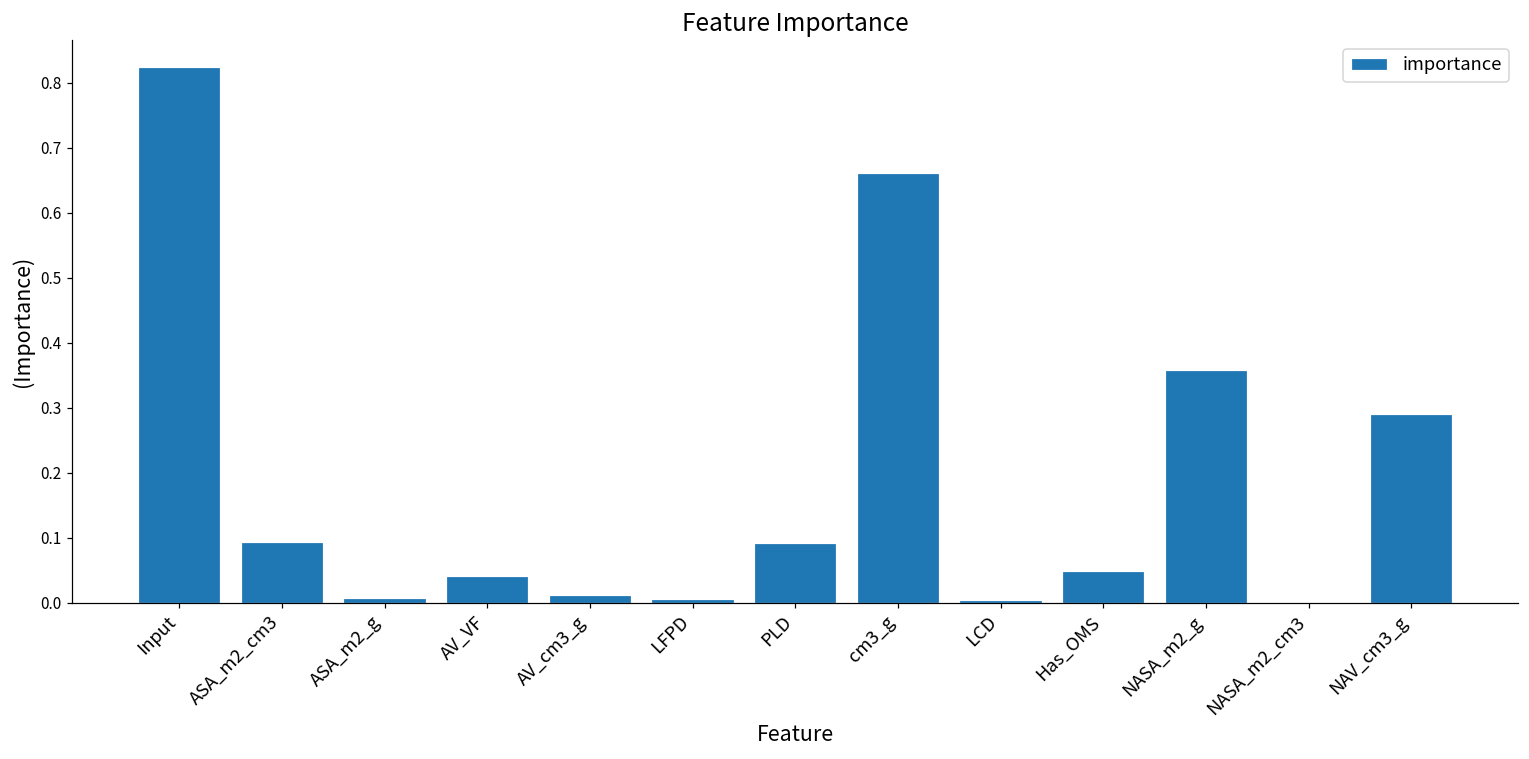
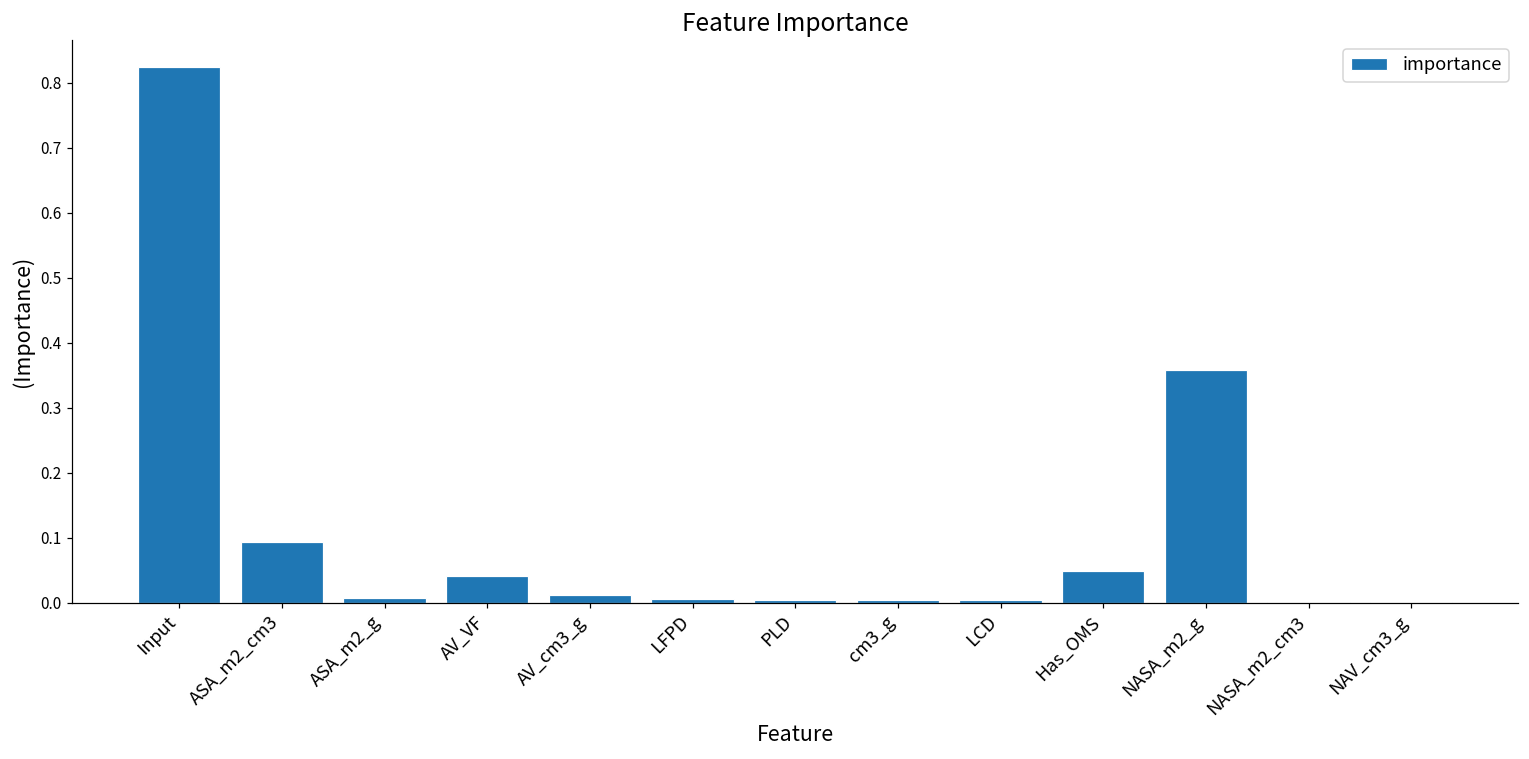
PLD: 0.09 -> 0.00
cm3_g: 0.66 -> 0.00
NAV_cm3_g: 0.29 -> 0.00
